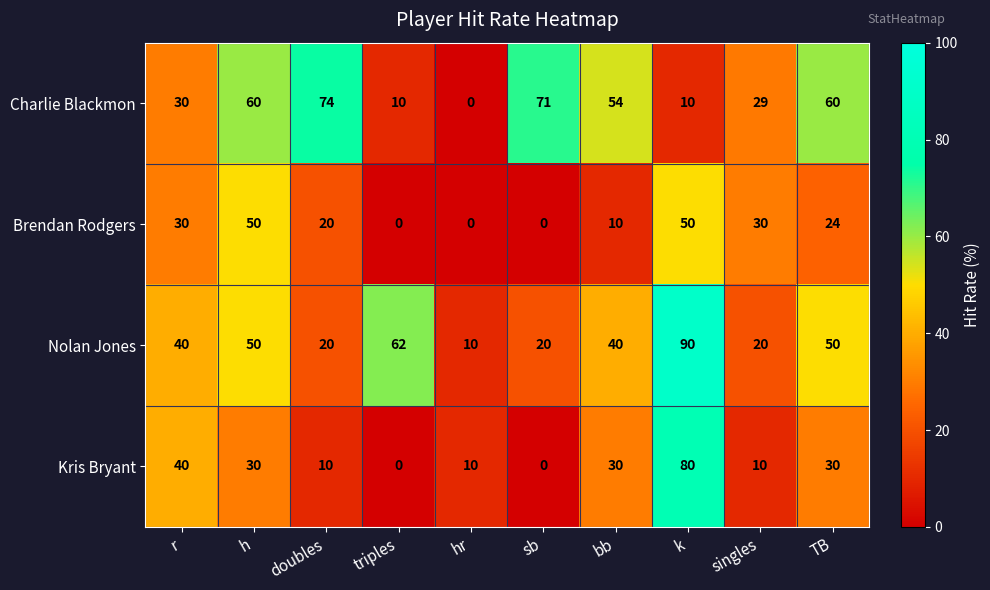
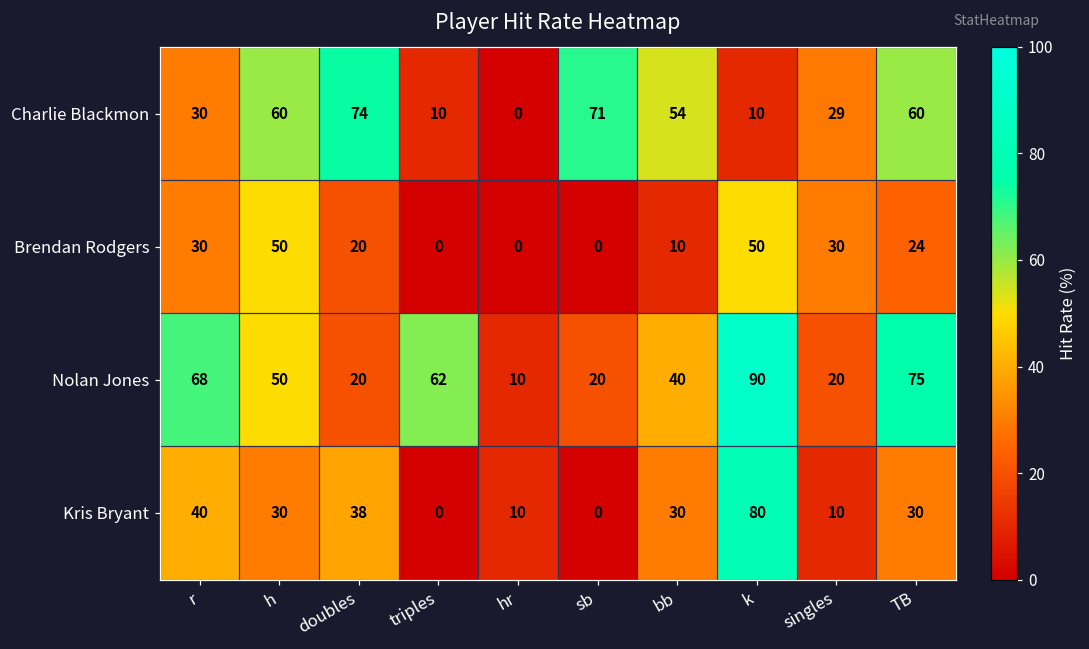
Nolan Jones, r: 40 -> 68
Nolan Jones, TB: 50 -> 75
Kris Bryant, doubles: 10 -> 38
